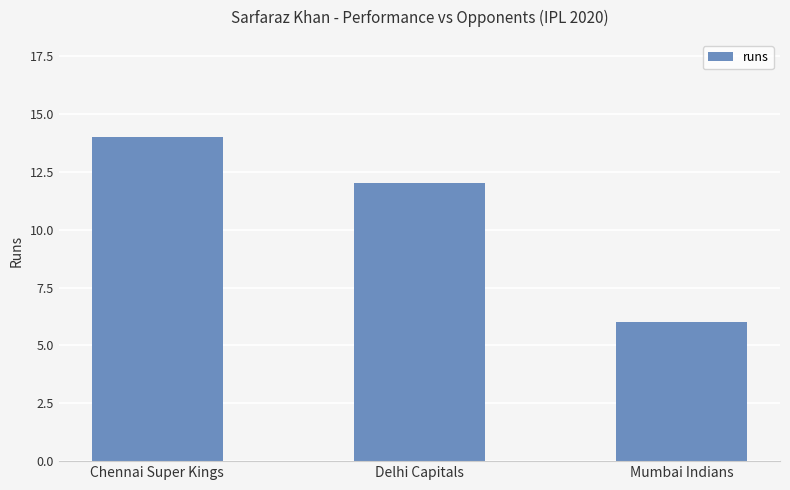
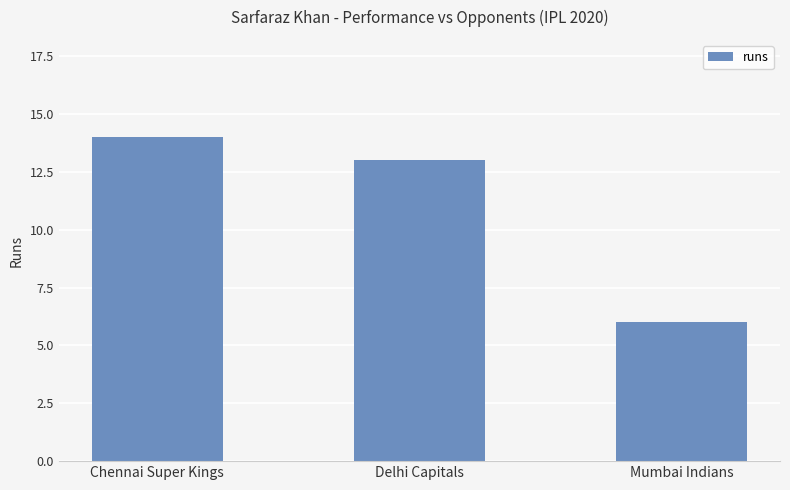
Delhi Capitals: 12 -> 13
